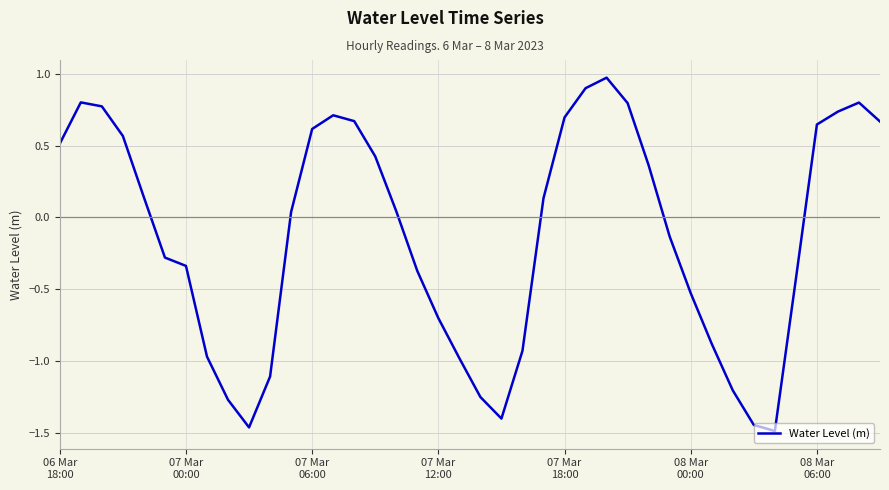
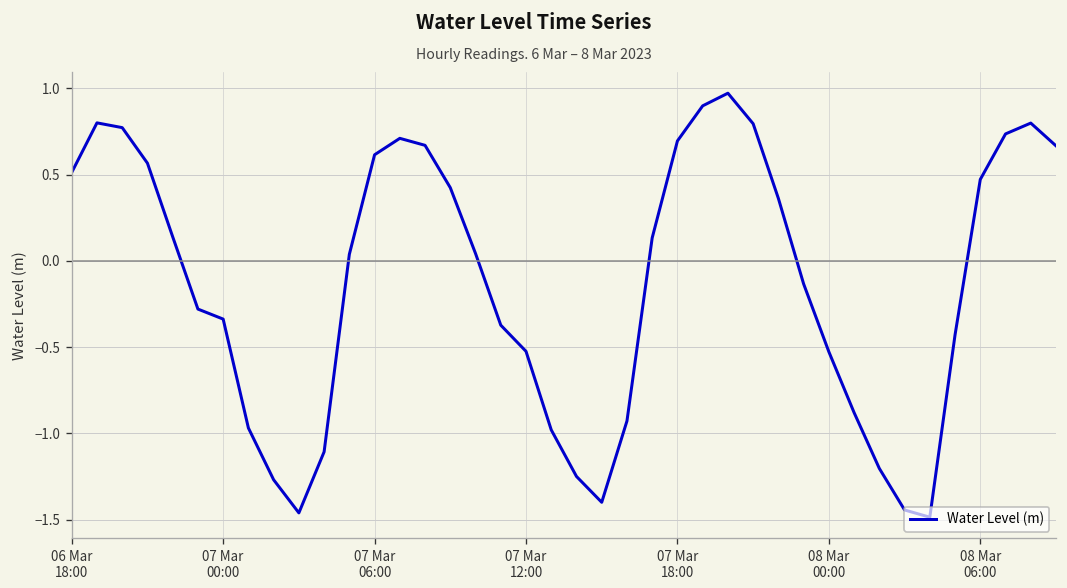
07 Mar 12:00: -0.70 -> -0.52
08 Mar 06:00: 0.65 -> 0.47
